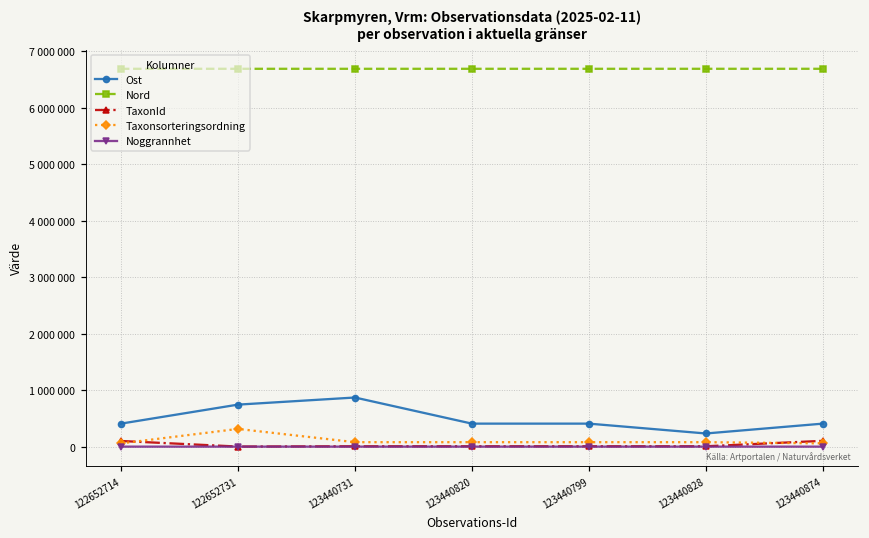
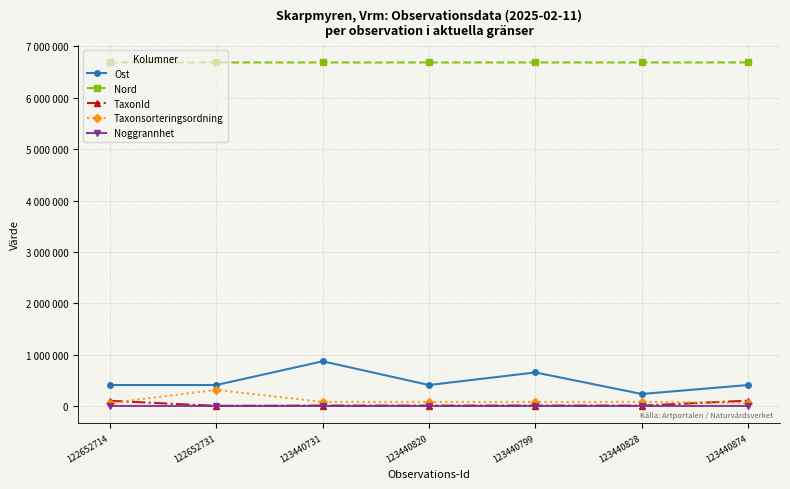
Ost, 122652731: 700000 -> 400000
Ost, 123440799: 400000 -> 700000
